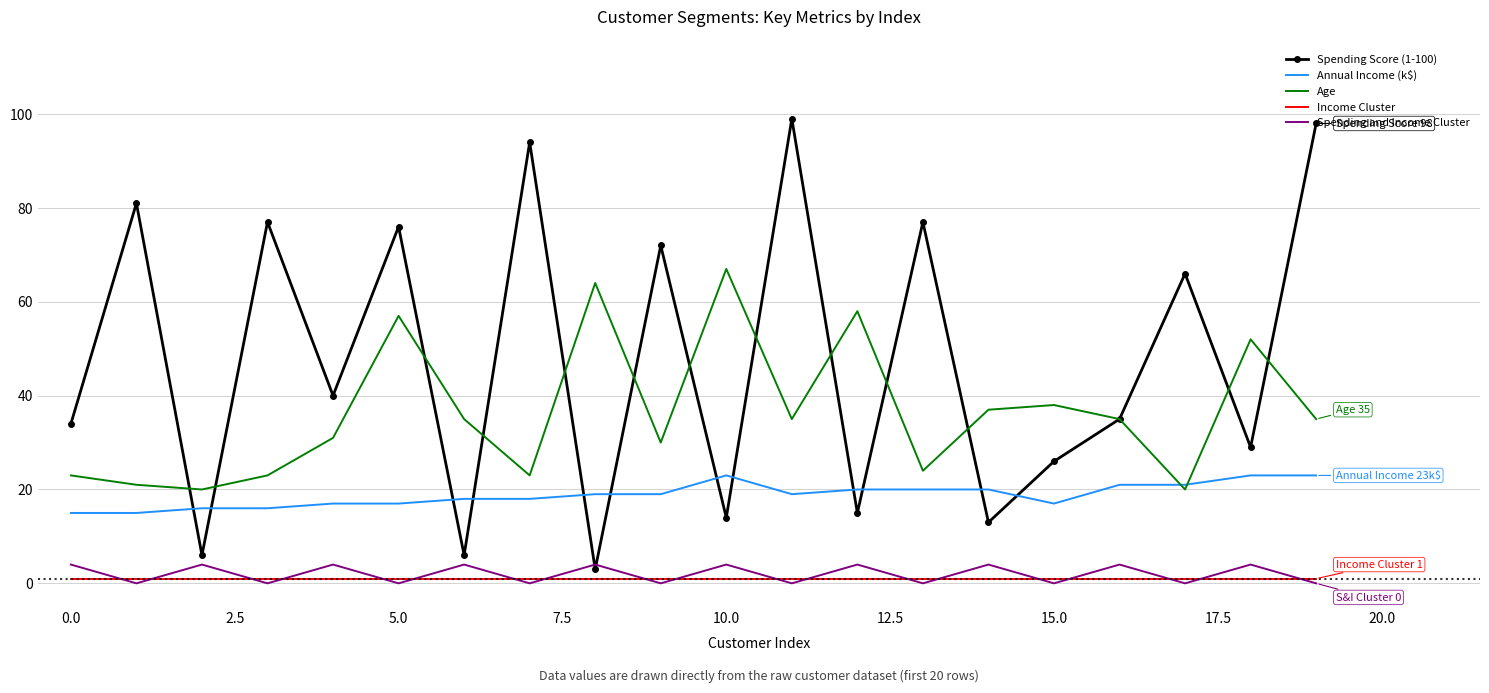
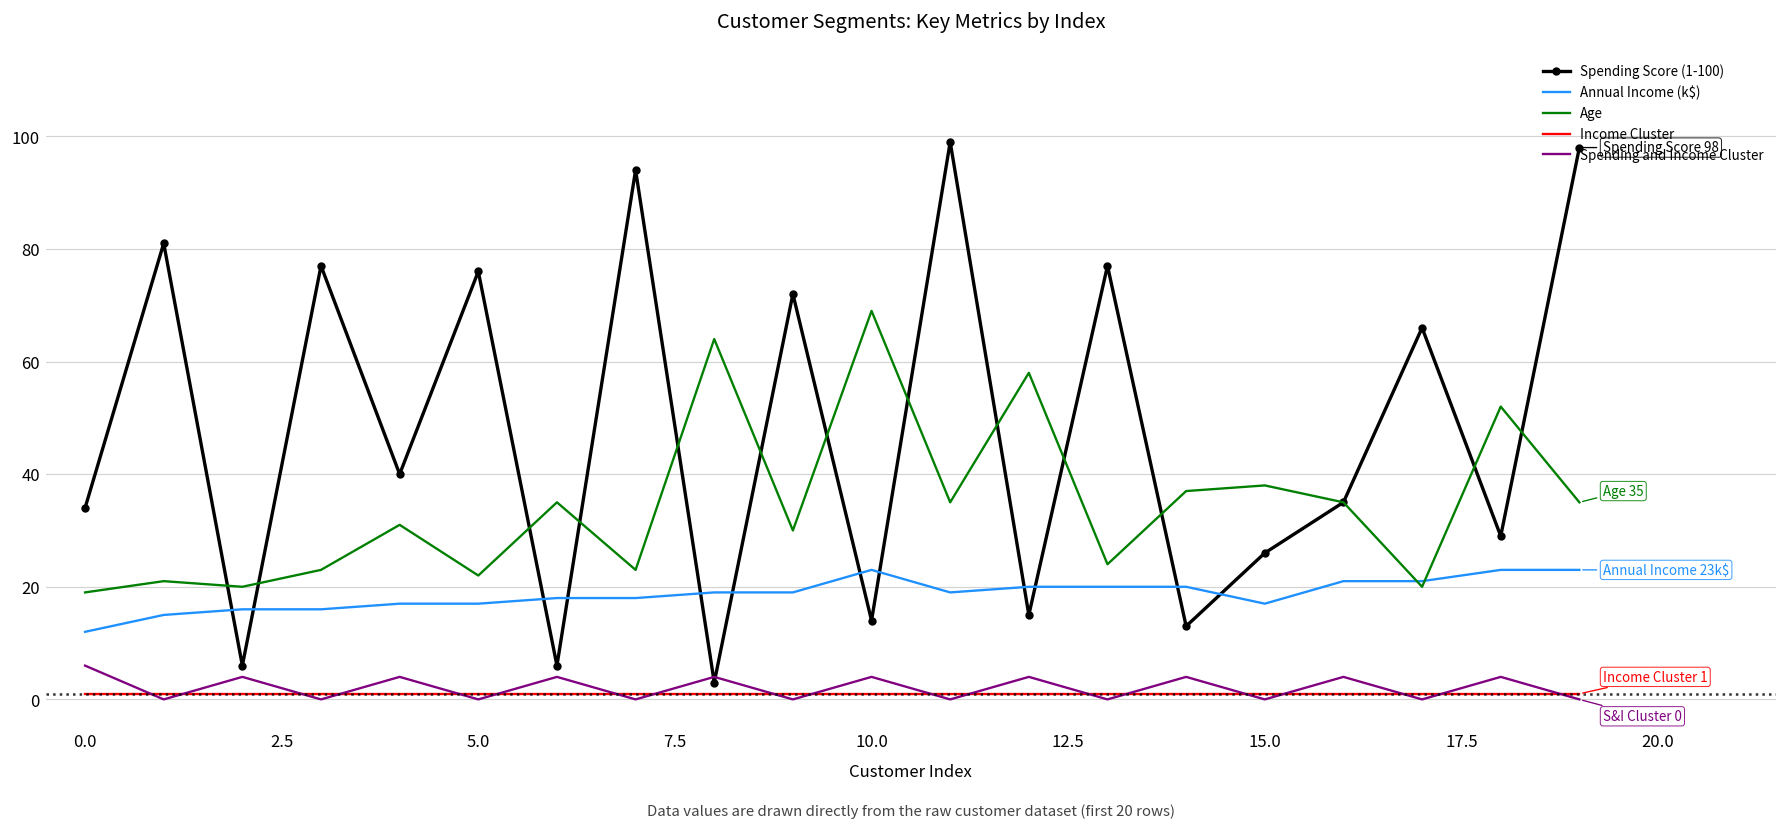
Annual Income (k$), 0.0: 15 -> 12
Age, 0.0: 23 -> 19
Spending and Income Cluster, 0.0: 4 -> 6
Age, 5.0: 57 -> 22
Age, 10.0: 67 -> 69
